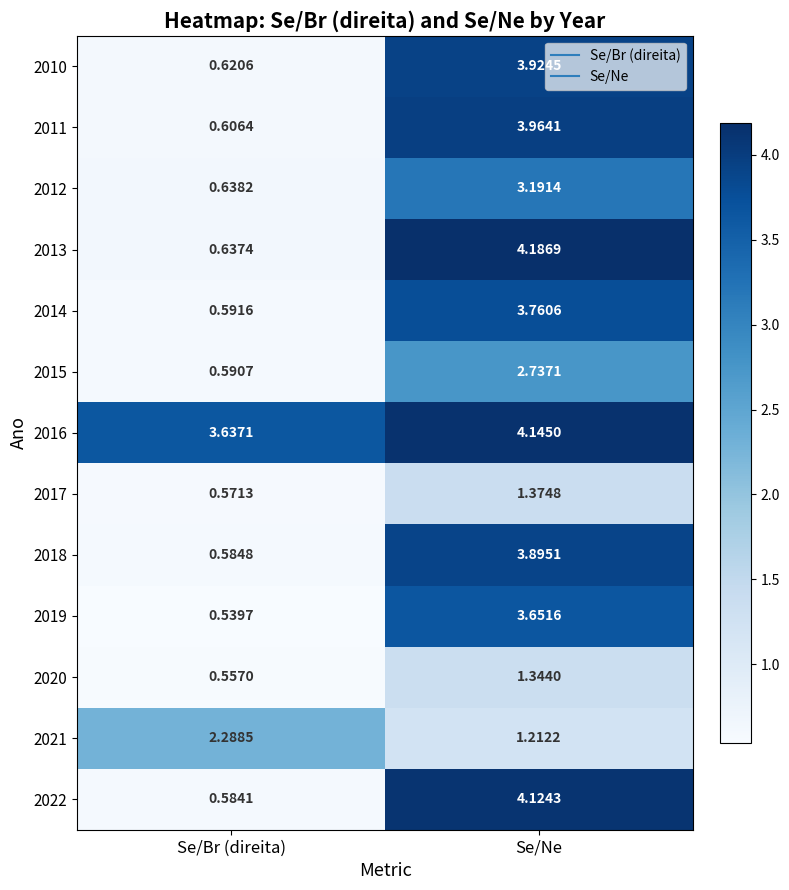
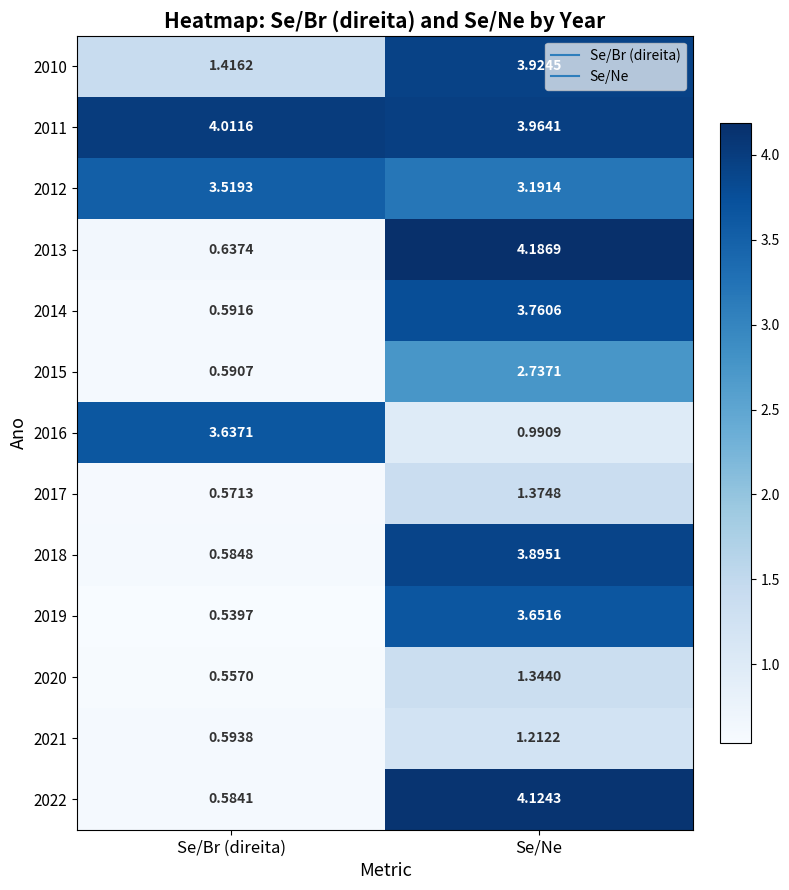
2010, Se/Br (direita): 0.6206 -> 1.4162
2011, Se/Br (direita): 0.6064 -> 4.0116
2012, Se/Br (direita): 0.6382 -> 3.5193
2016, Se/Ne: 4.1450 -> 0.9909
2021, Se/Br (direita): 2.2885 -> 0.5938
